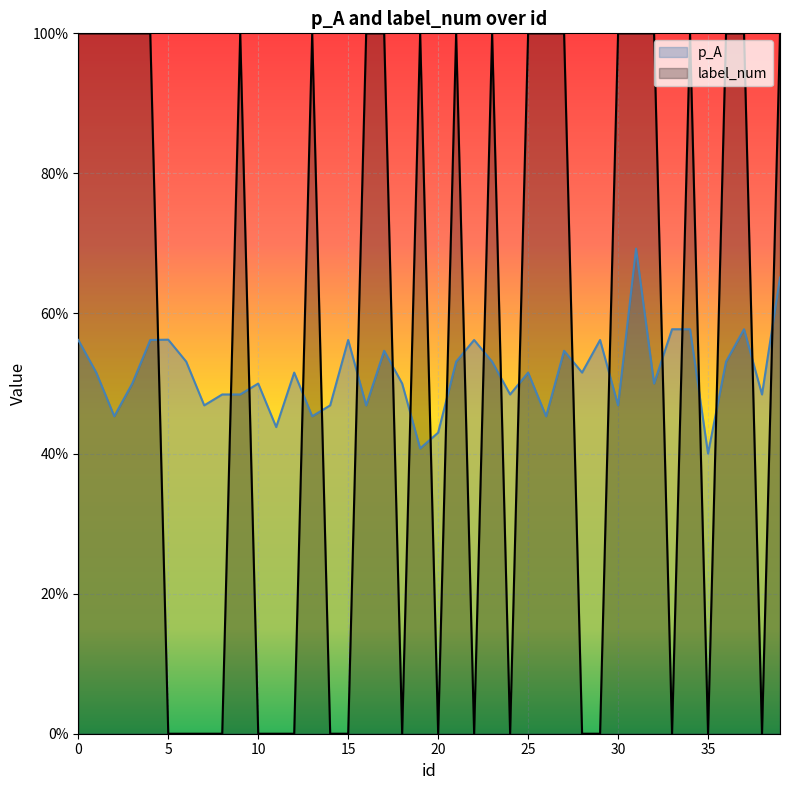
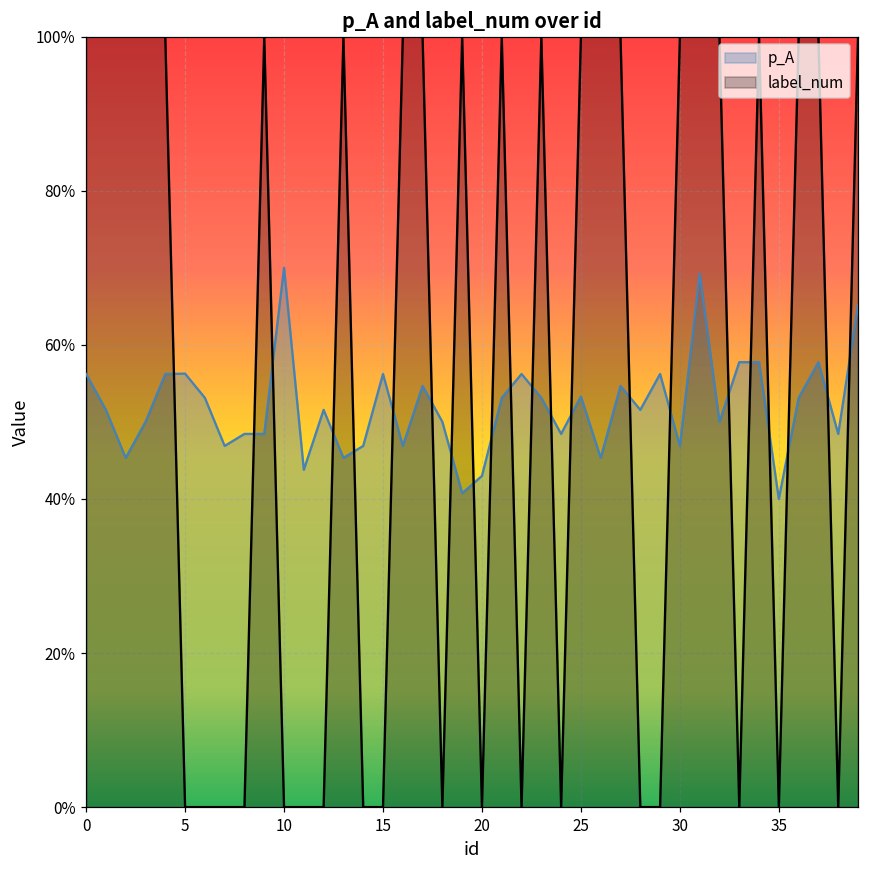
p_A, 10: 50% -> 70%
p_A, 25: 52% -> 53%
